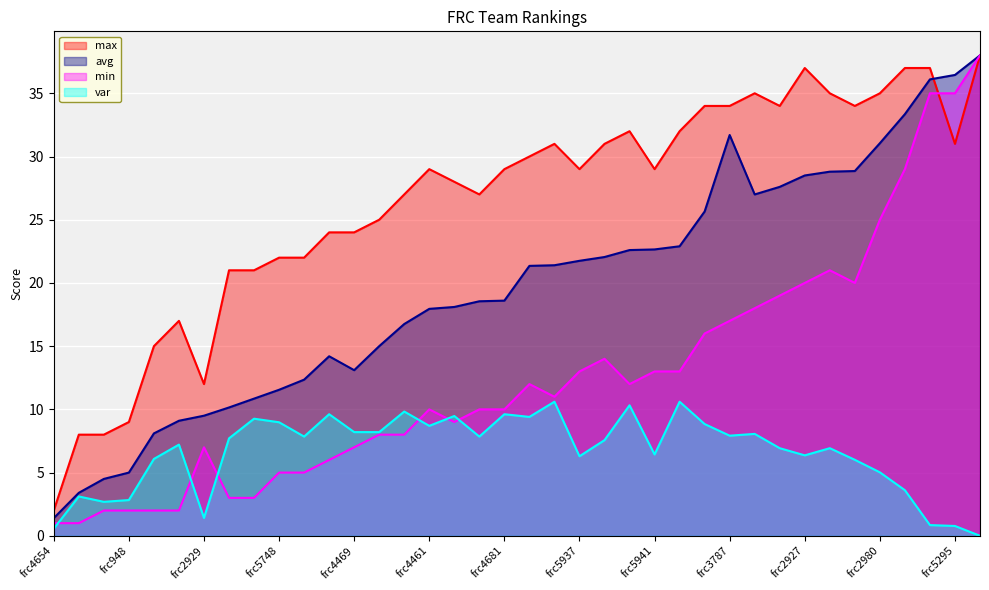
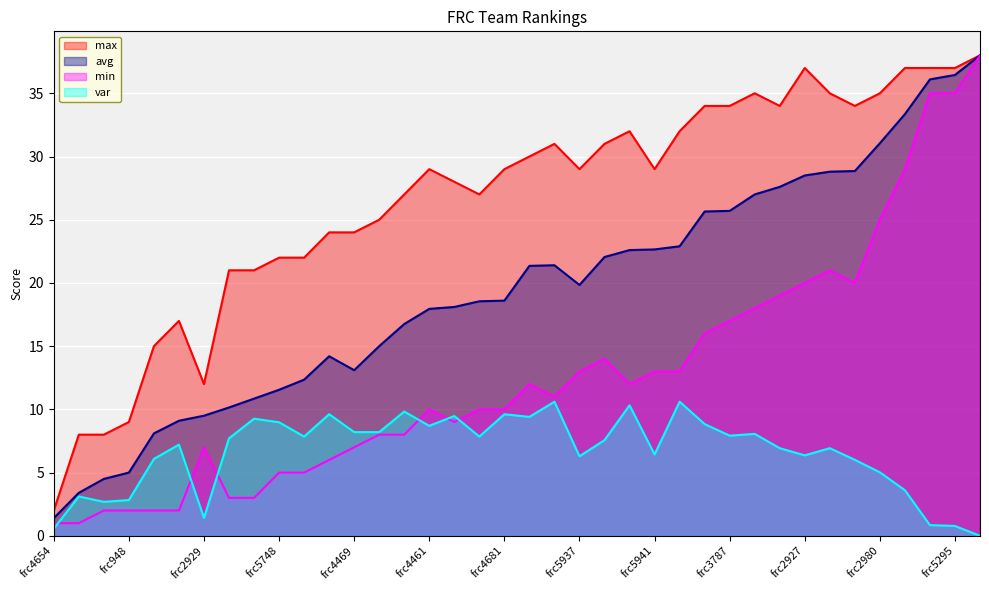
avg, frc5937: 21.8 -> 19.8
avg, frc3787: 31.7 -> 25.7
max, frc5295: 31 -> 37
